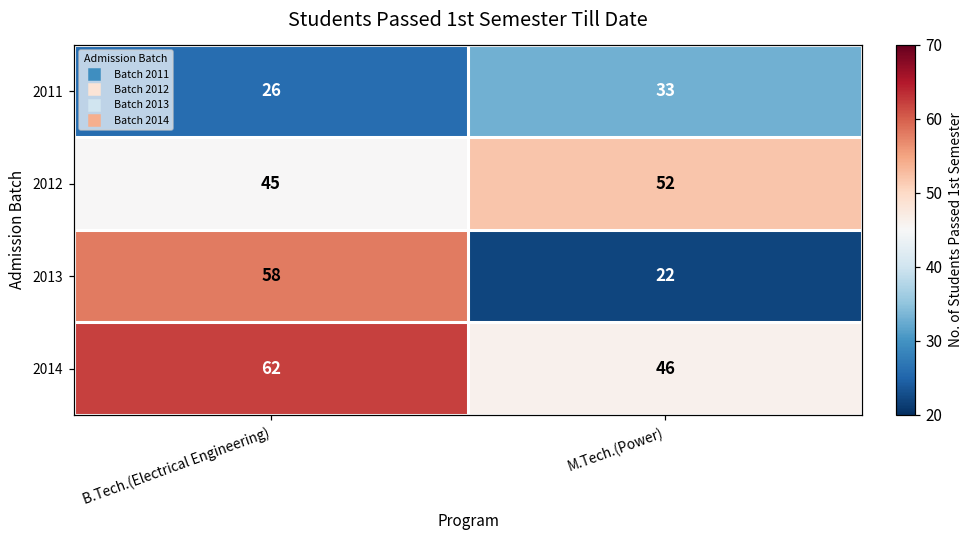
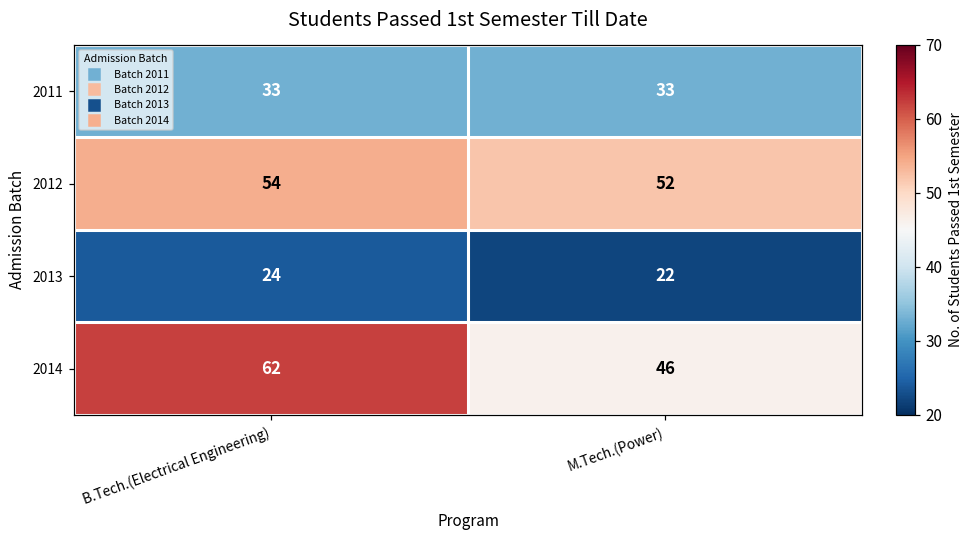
2011, B.Tech.(Electrical Engineering): 26 -> 33
2012, B.Tech.(Electrical Engineering): 45 -> 54
2013, B.Tech.(Electrical Engineering): 58 -> 24
